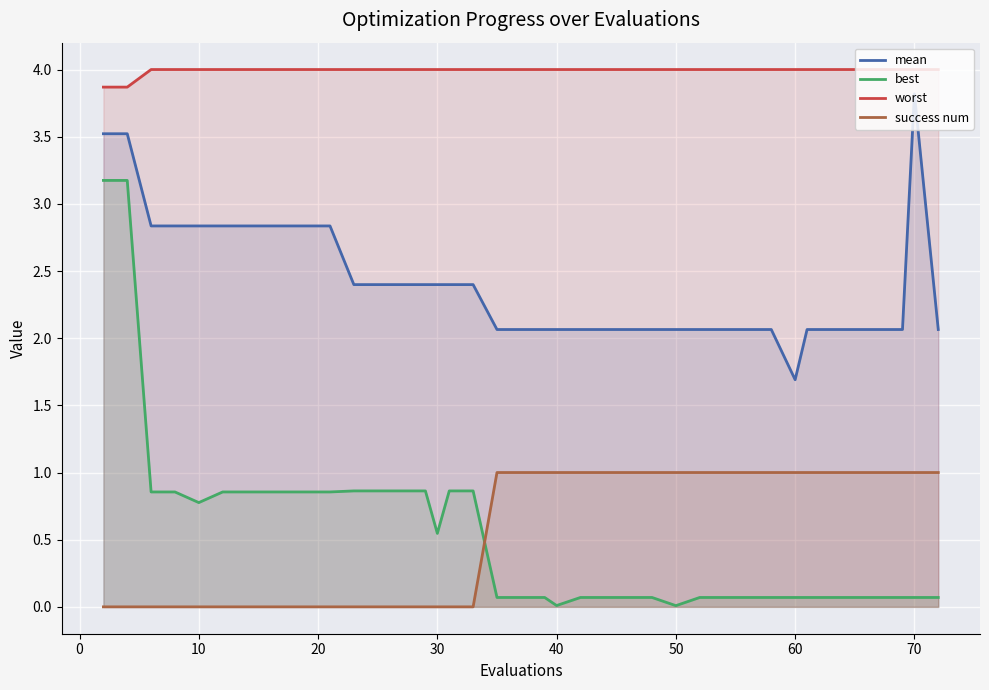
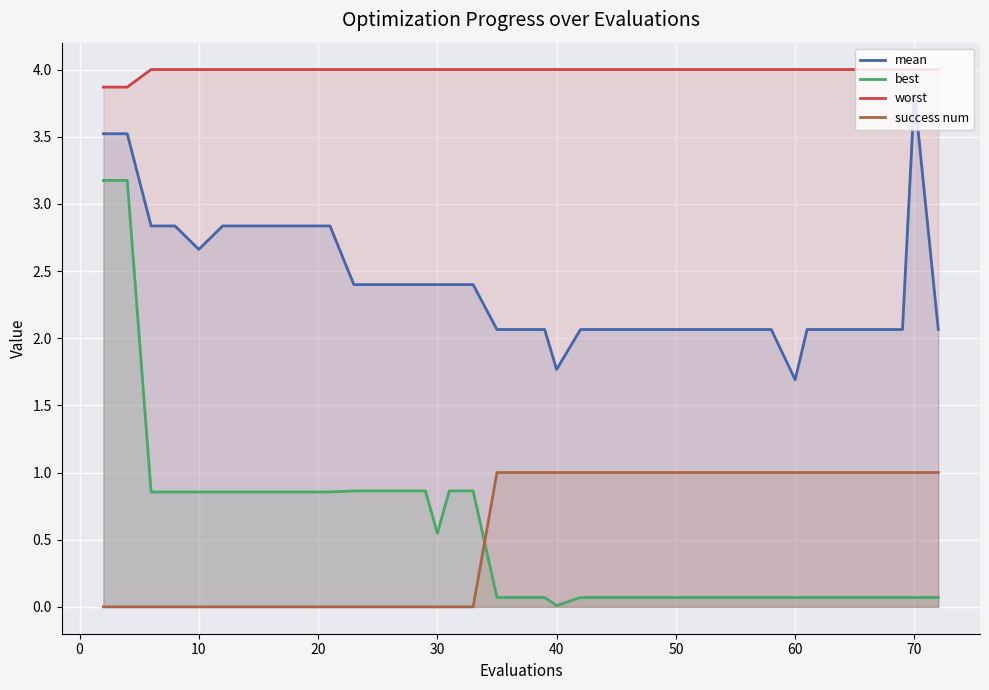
mean, 10: 2.84 -> 2.66
best, 10: 0.78 -> 0.86
mean, 40: 2.06 -> 1.77
best, 50: 0.01 -> 0.07
